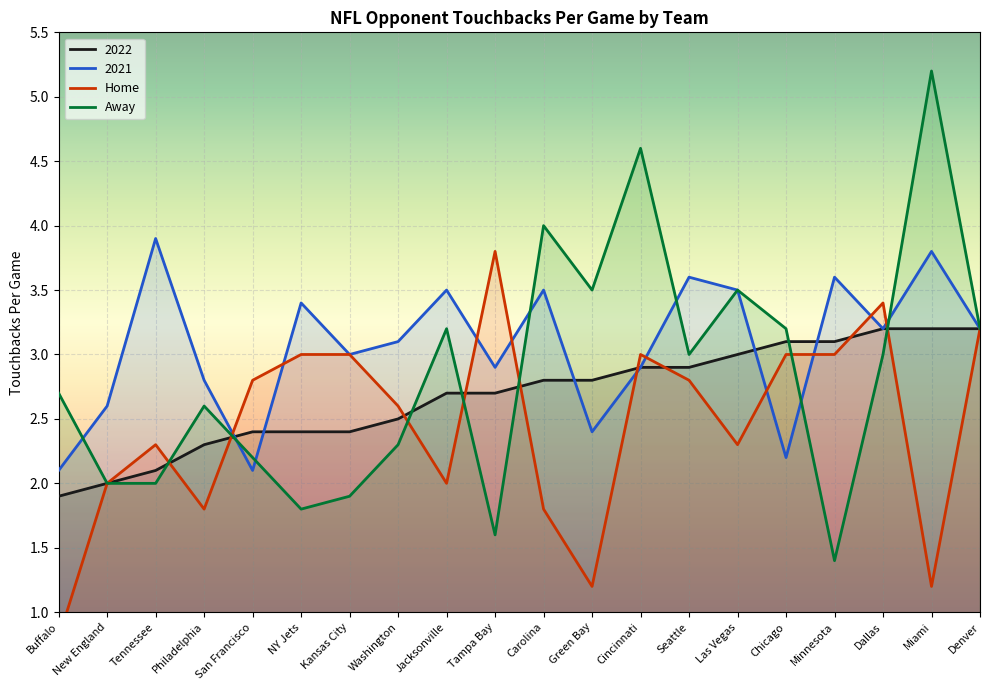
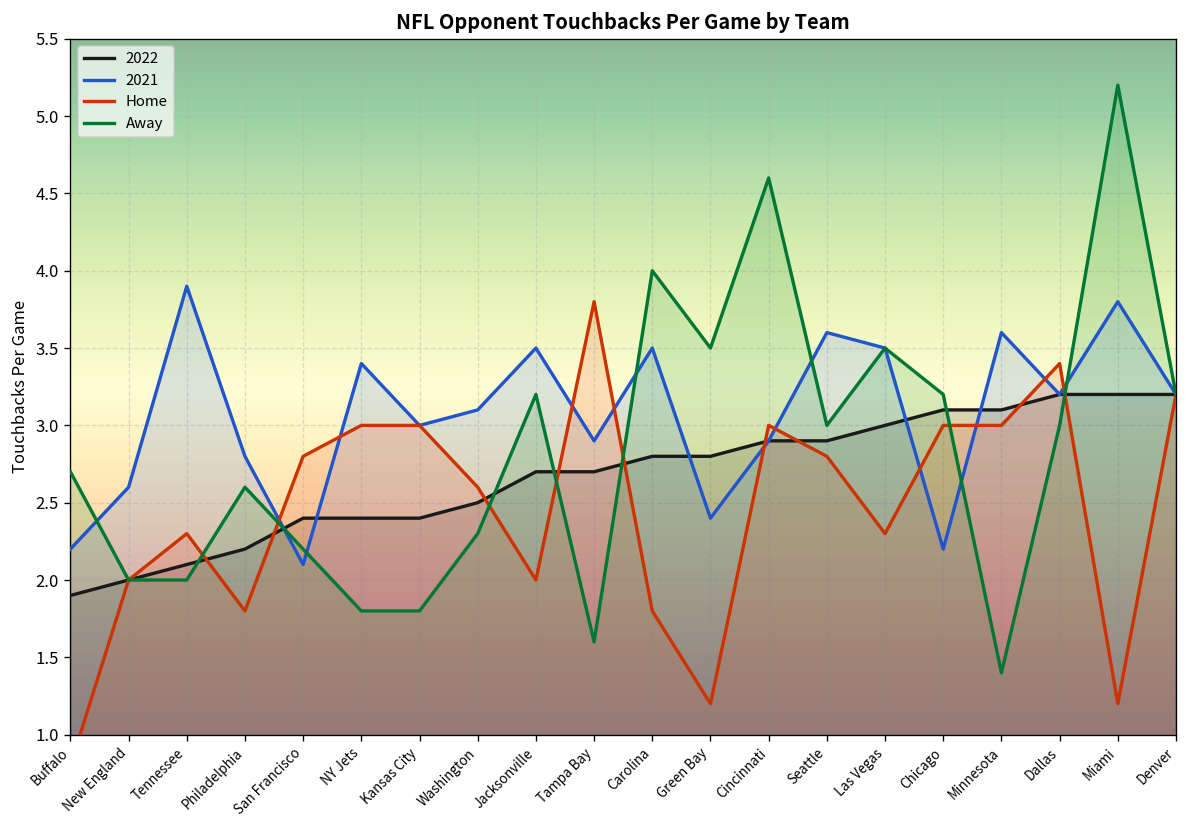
2021, Buffalo: 2.1 -> 2.2
2022, Philadelphia: 2.3 -> 2.2
Away, Kansas City: 1.9 -> 1.8
